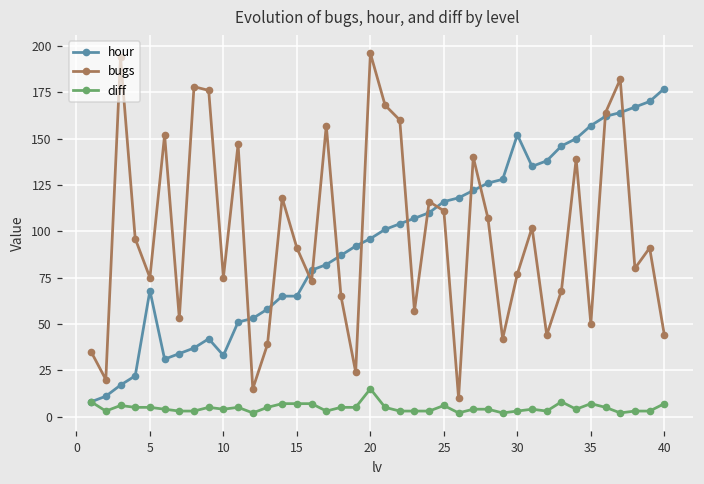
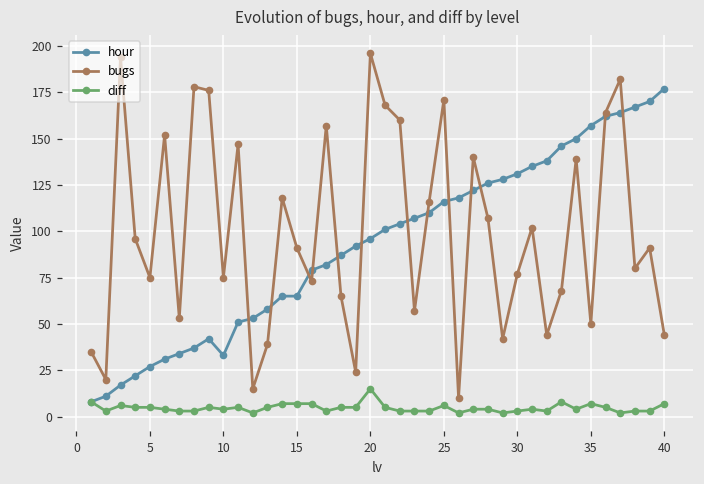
hour, 5: 68 -> 27
bugs, 25: 111 -> 171
hour, 30: 152 -> 131
